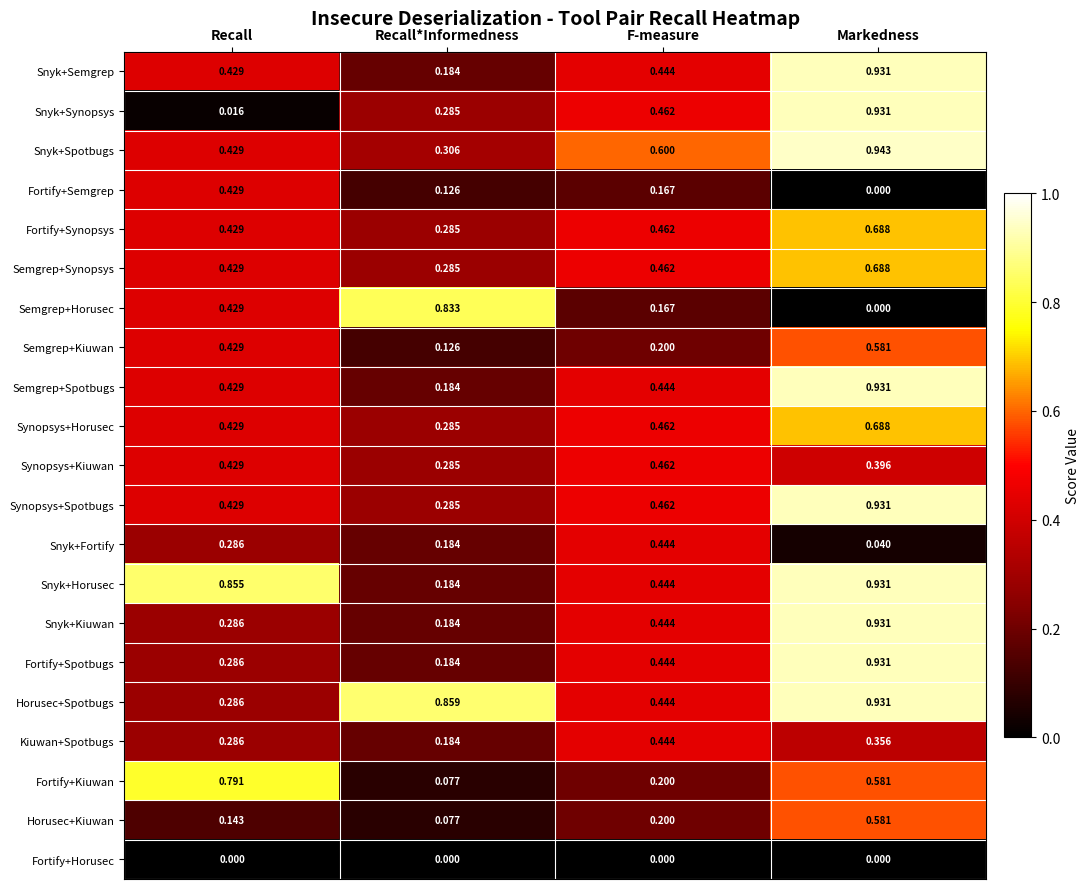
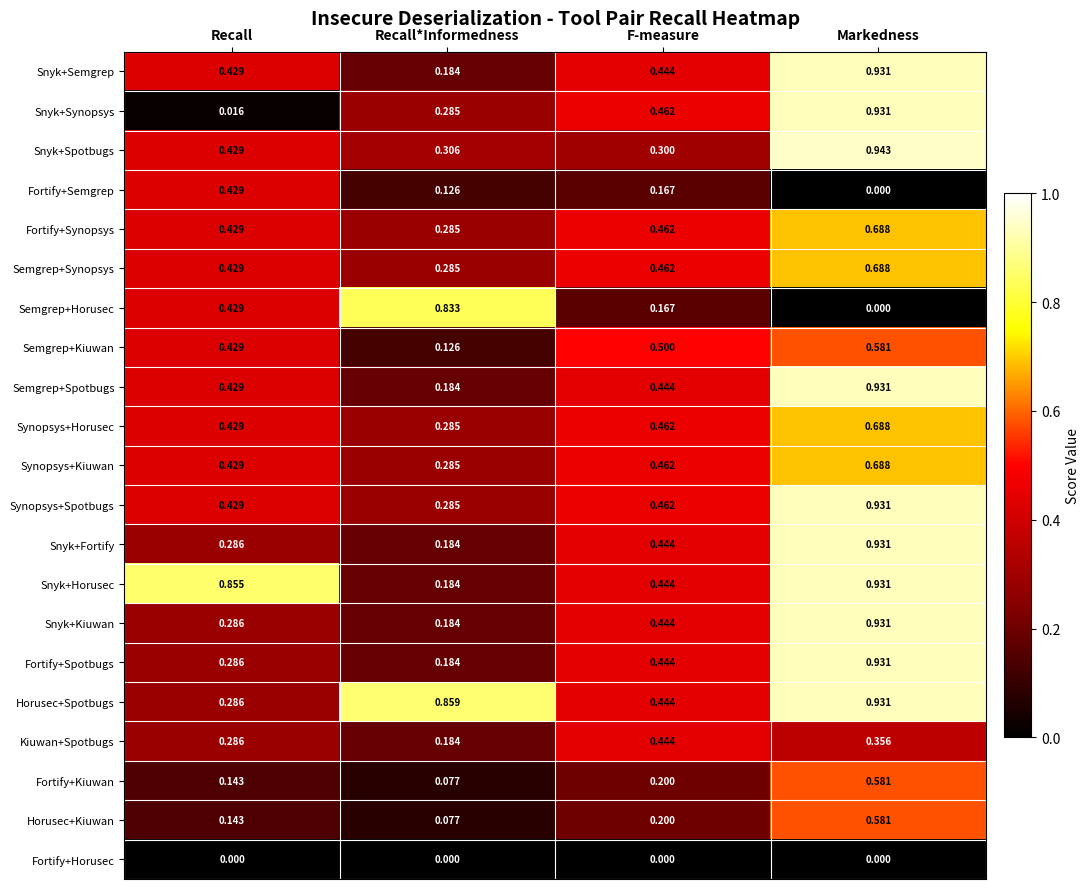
Snyk+Spotbugs, F-measure: 0.600 -> 0.300
Semgrep+Kiuwan, F-measure: 0.200 -> 0.500
Synopsys+Kiuwan, Markedness: 0.396 -> 0.688
Snyk+Fortify, Markedness: 0.040 -> 0.931
Fortify+Kiuwan, Recall: 0.791 -> 0.143
